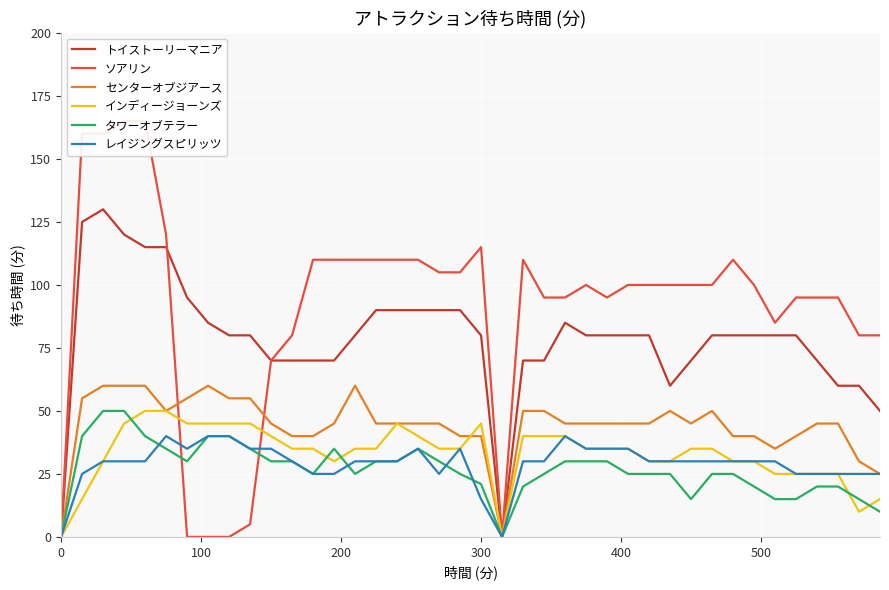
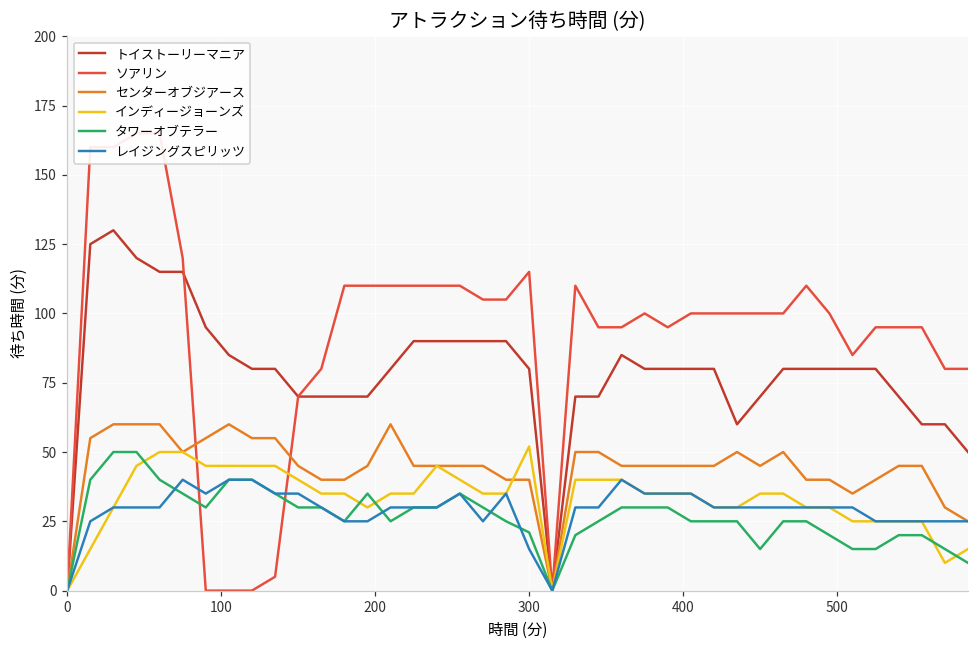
インディージョーンズ, 300: 45 -> 52
